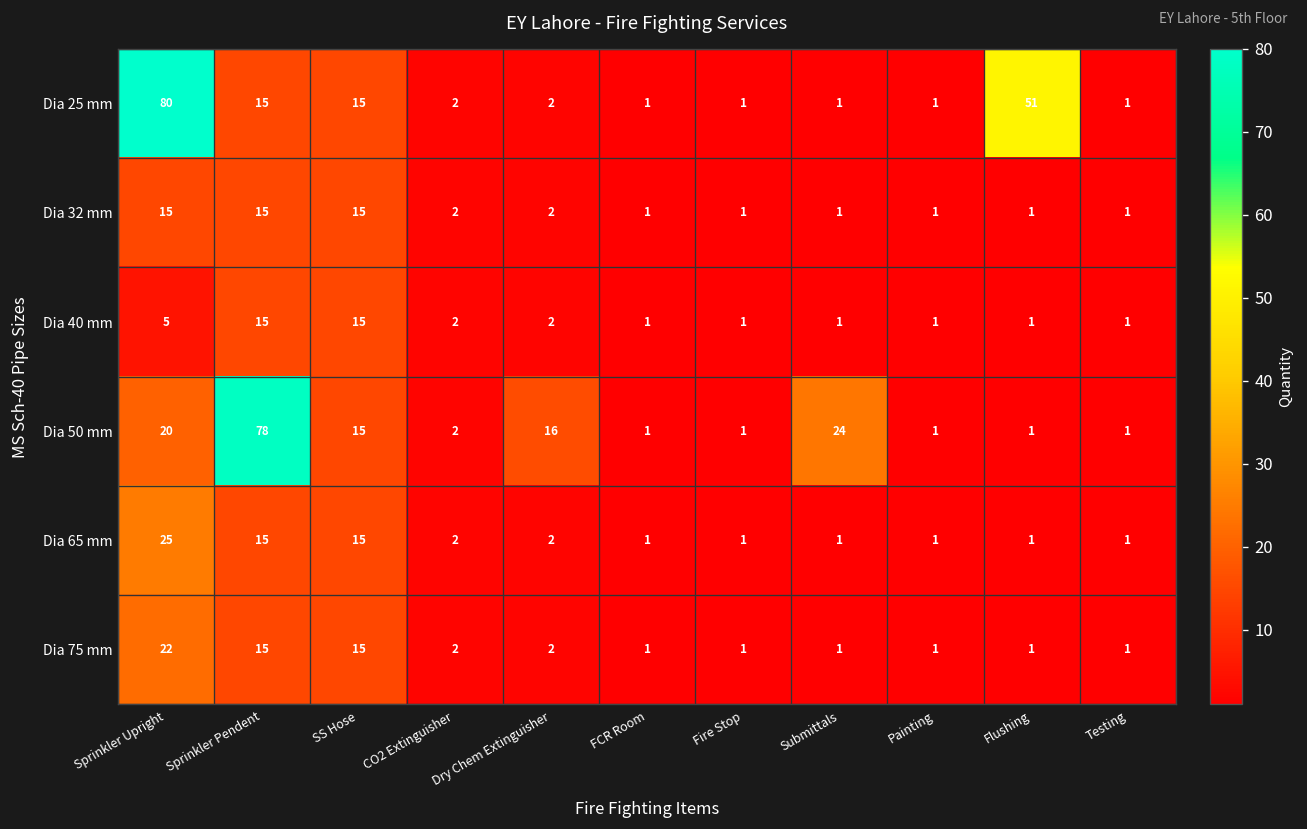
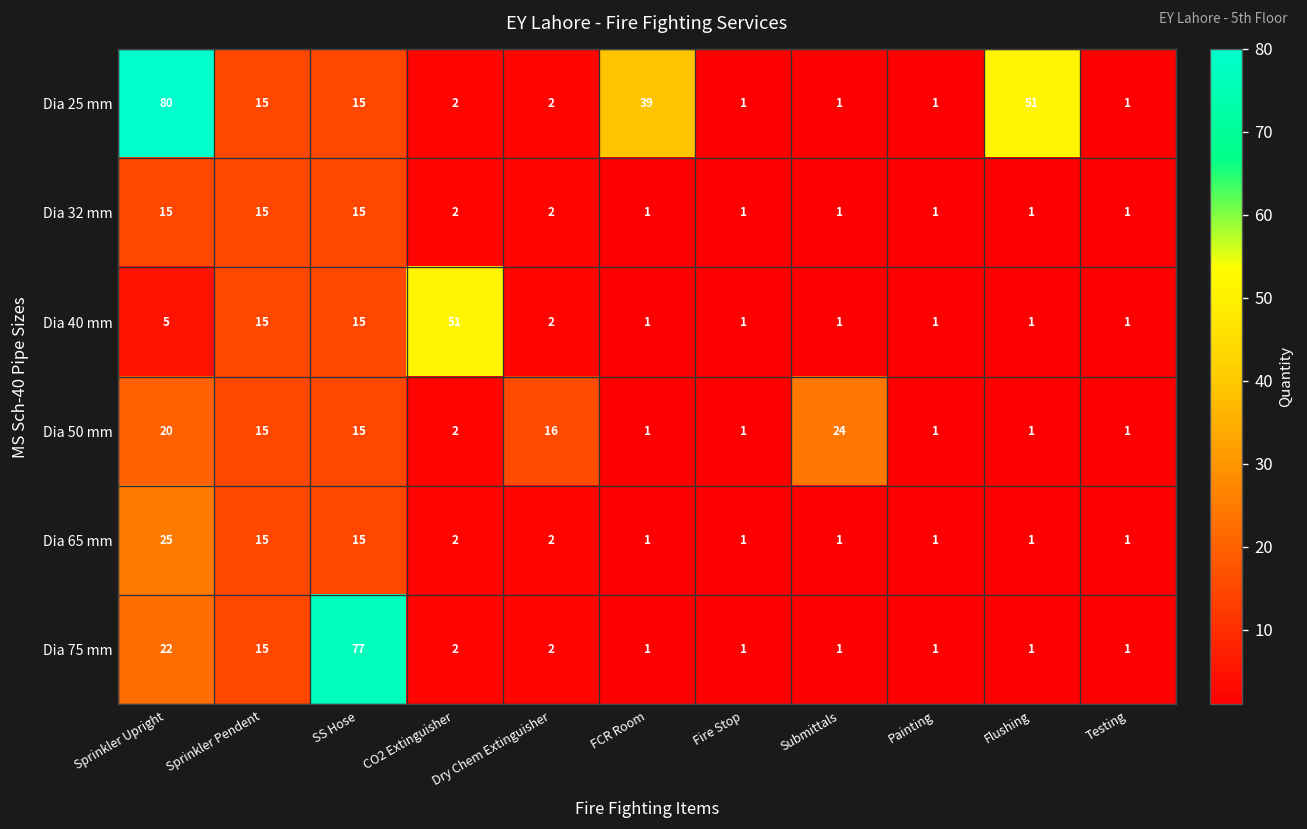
Dia 25 mm, FCR Room: 1 -> 39
Dia 40 mm, CO2 Extinguisher: 2 -> 51
Dia 50 mm, Sprinkler Pendent: 78 -> 15
Dia 75 mm, SS Hose: 15 -> 77
